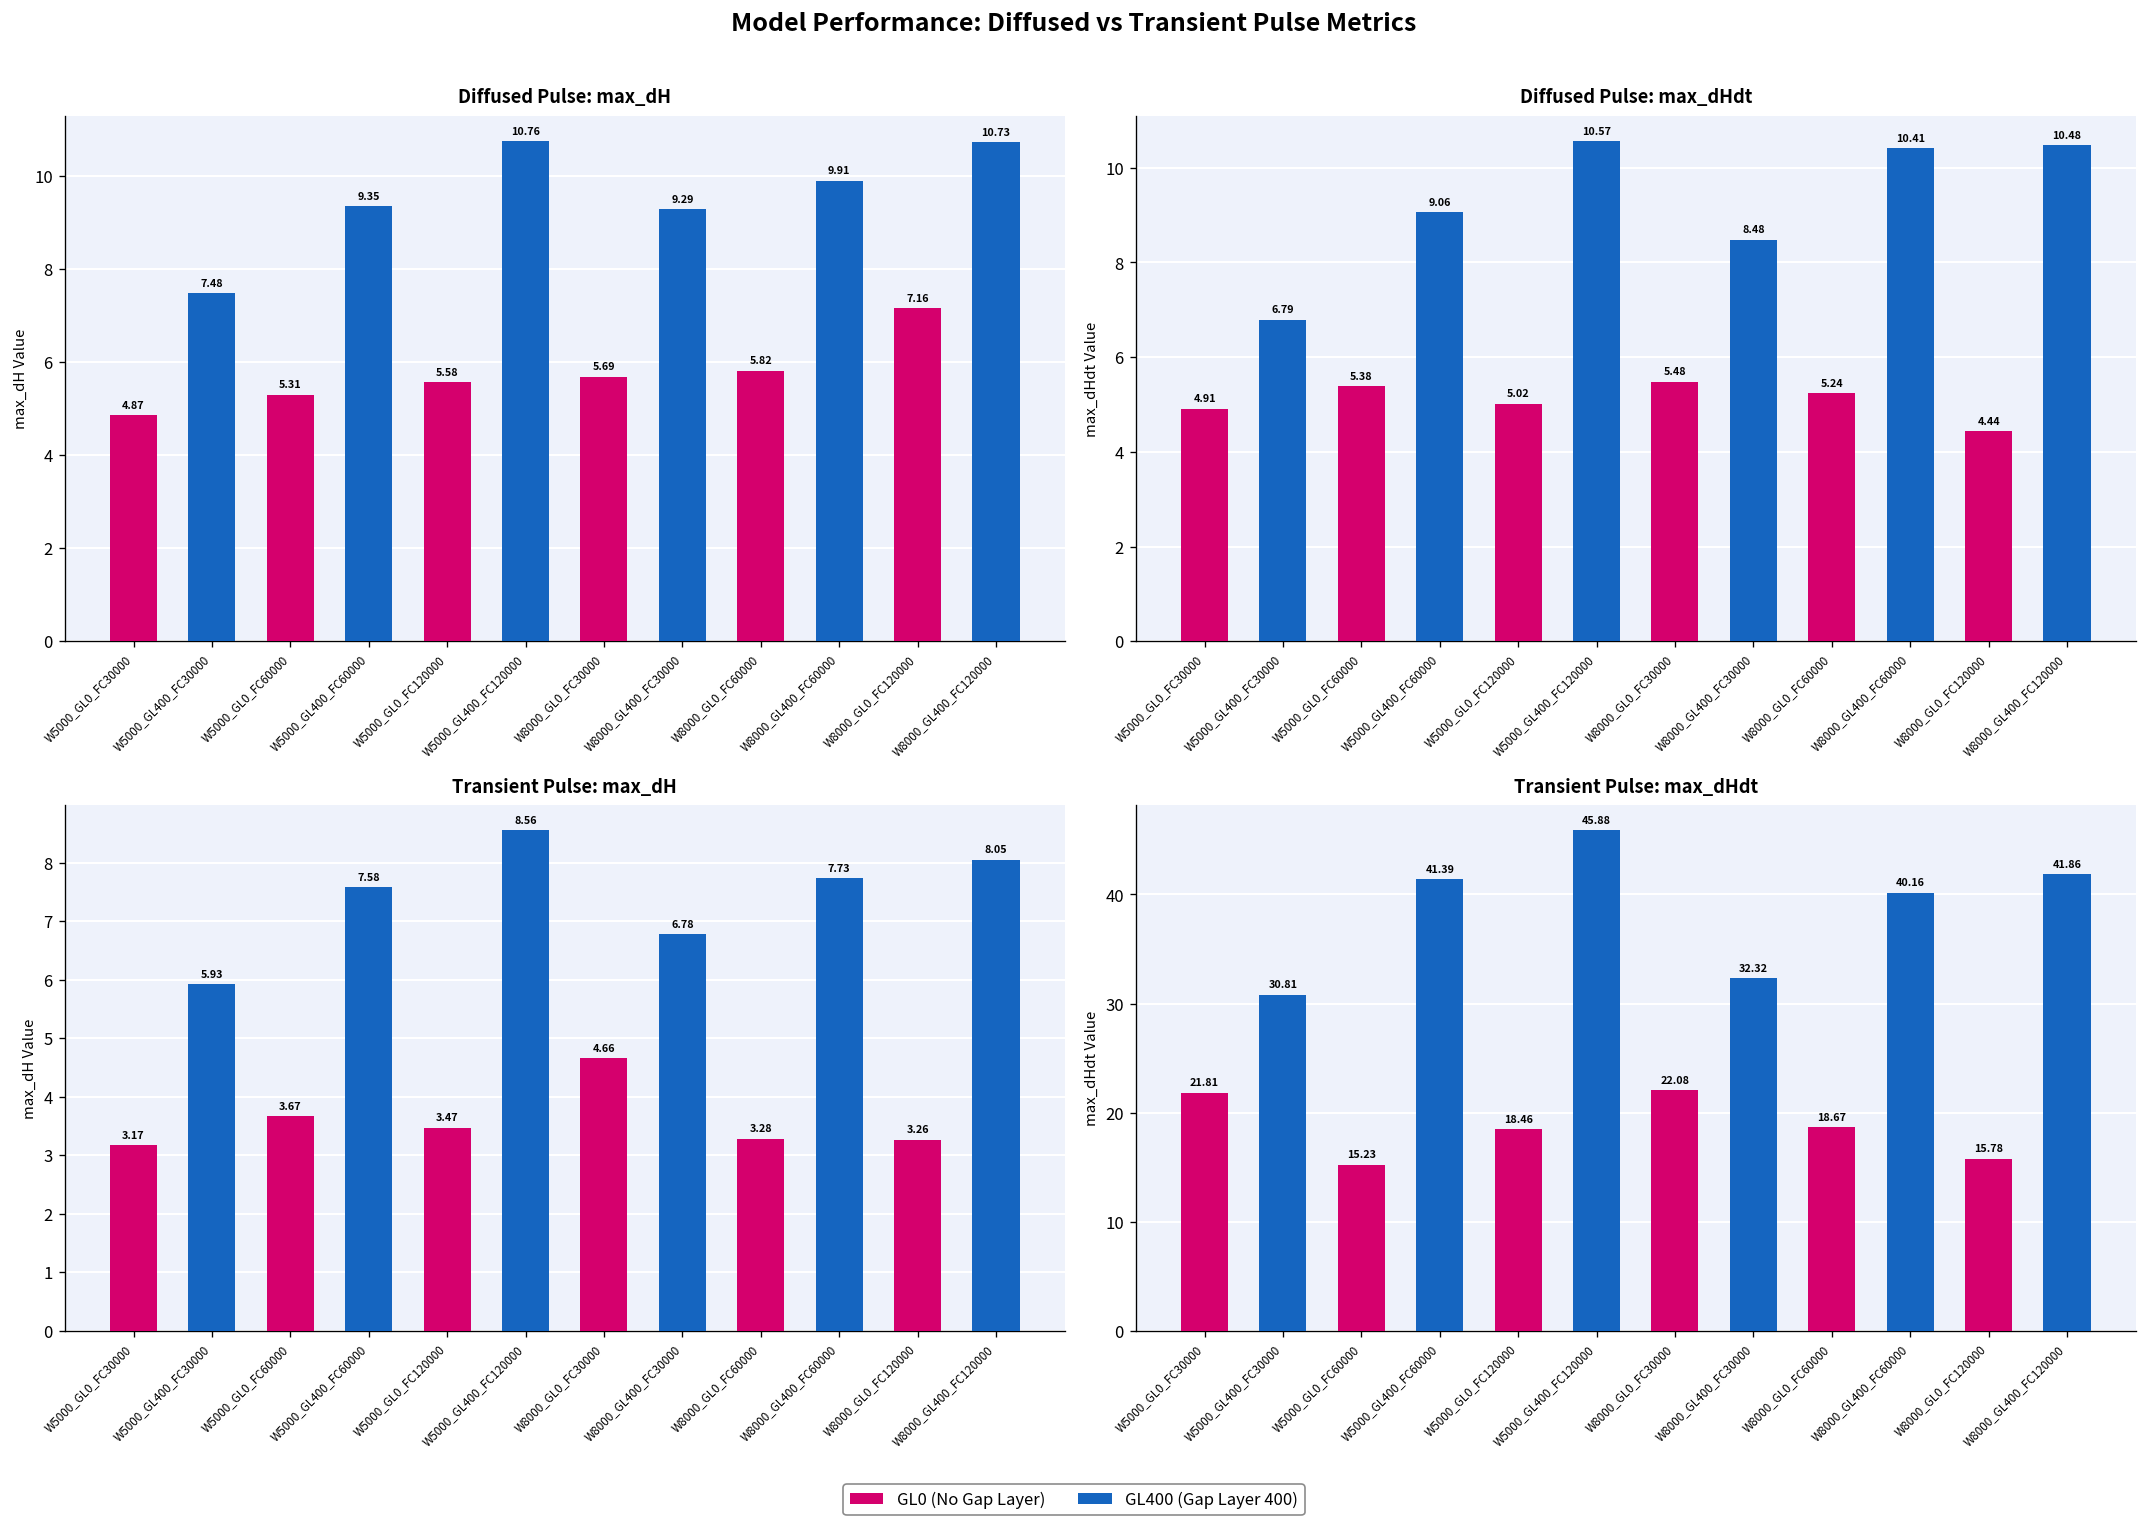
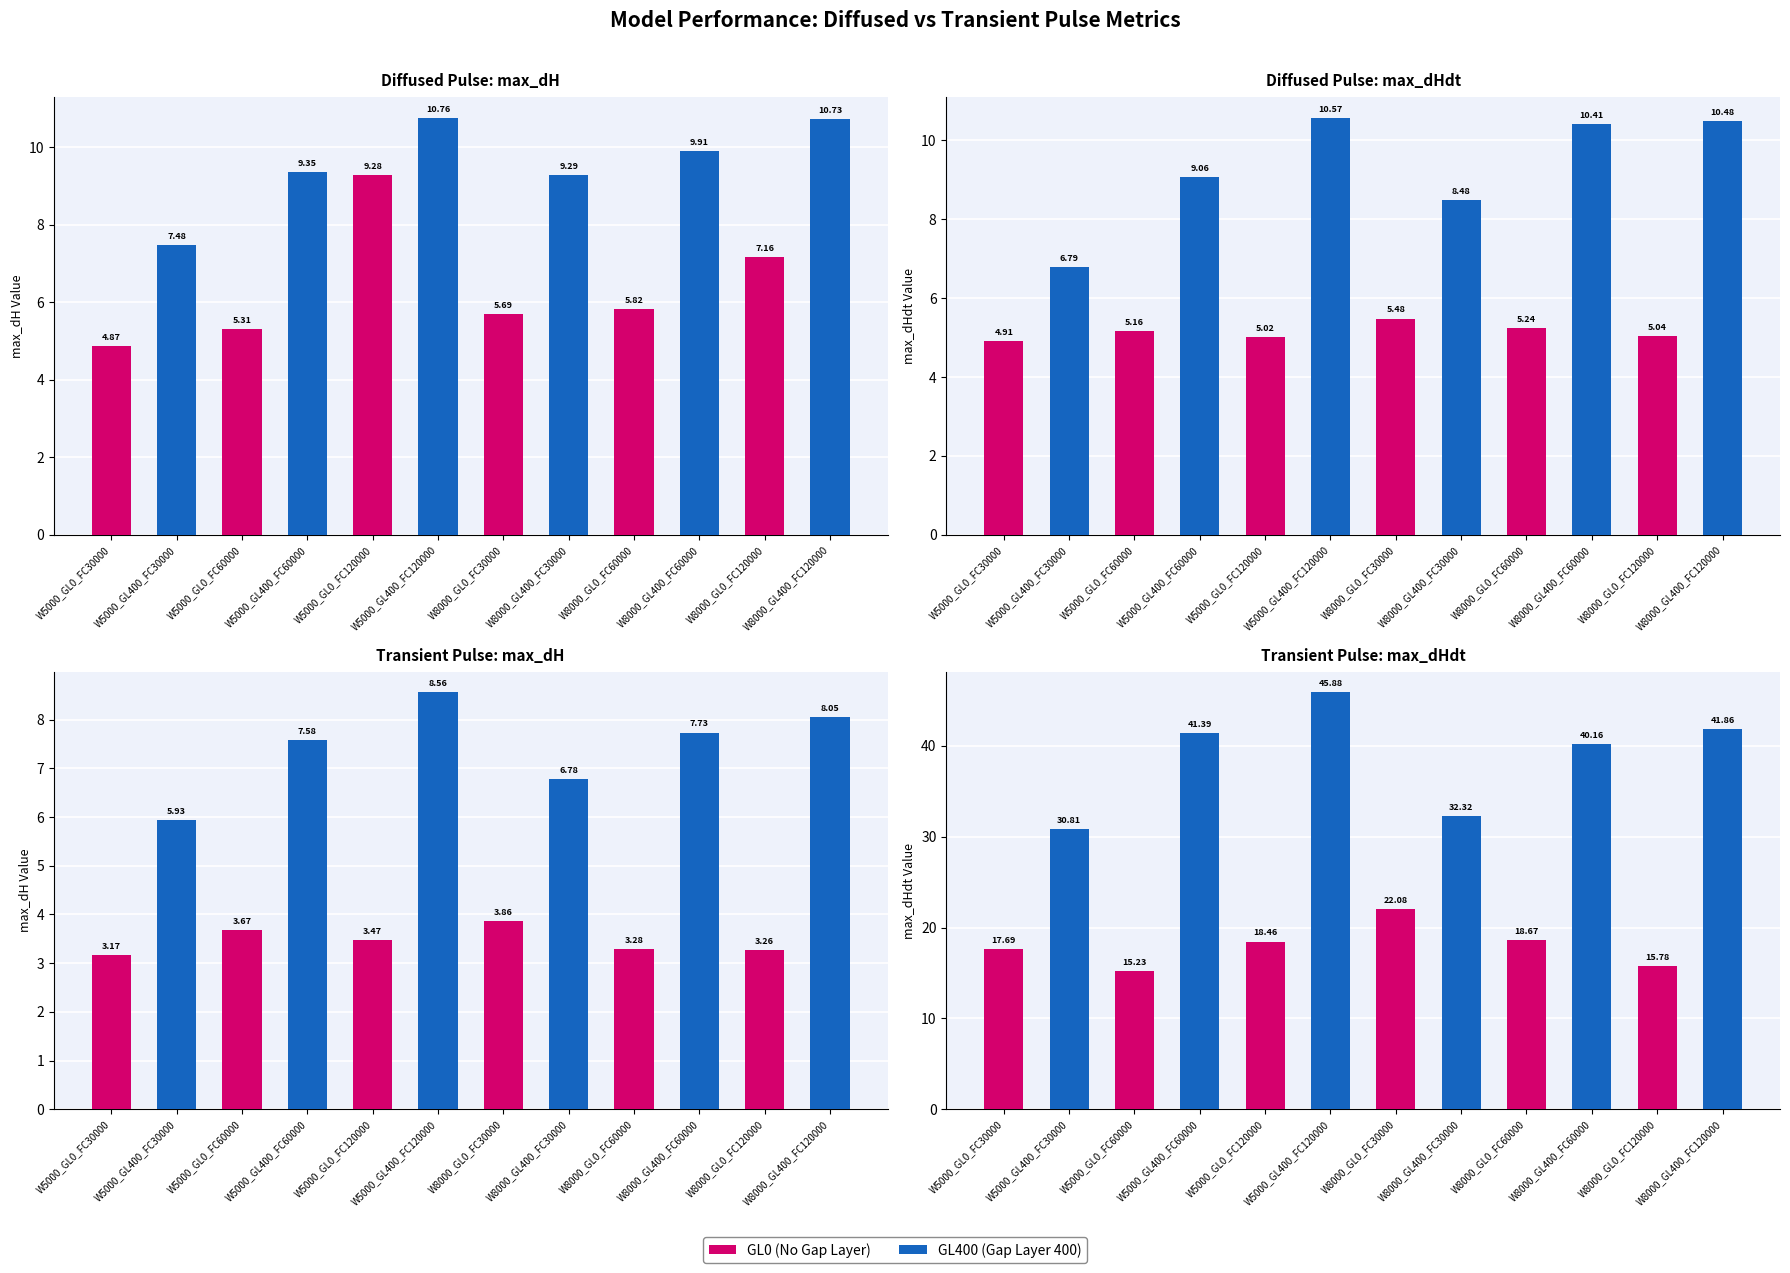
Diffused Pulse: max_dH, W5000_GL0_FC120000: 5.58 -> 9.28
Diffused Pulse: max_dHdt, W5000_GL0_FC60000: 5.38 -> 5.16
Diffused Pulse: max_dHdt, W8000_GL0_FC120000: 4.44 -> 5.04
Transient Pulse: max_dH, W8000_GL0_FC30000: 4.66 -> 3.86
Transient Pulse: max_dHdt, W5000_GL0_FC30000: 21.81 -> 17.69
